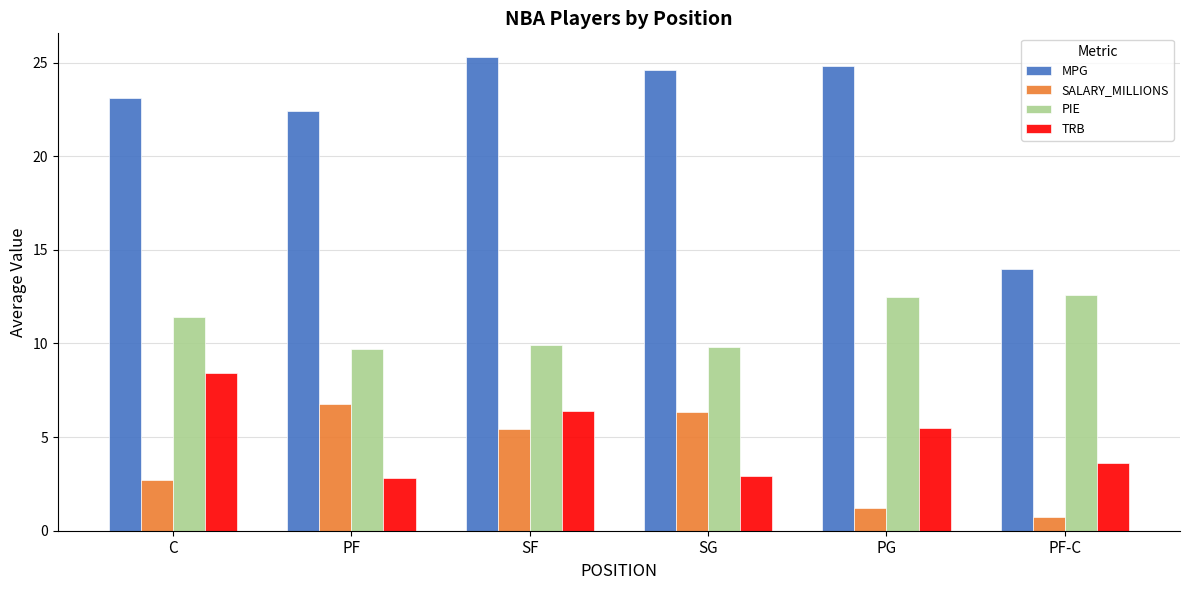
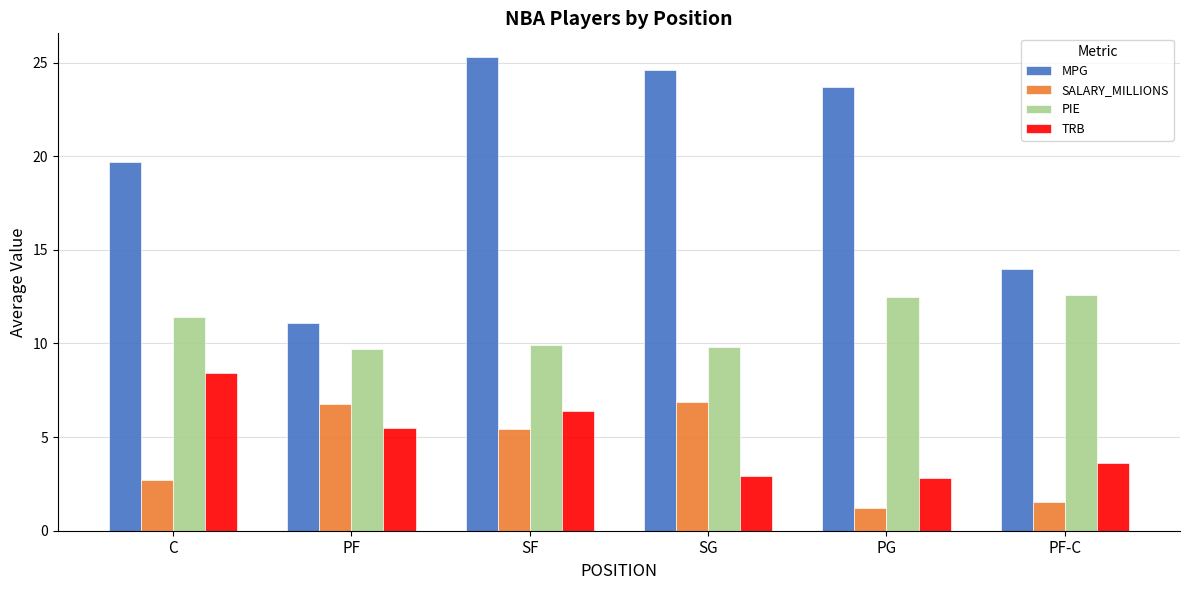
MPG, C: 23.1 -> 19.7
MPG, PF: 22.4 -> 11.1
TRB, PF: 2.8 -> 5.5
SALARY_MILLIONS, SG: 6.3 -> 6.9
MPG, PG: 24.8 -> 23.7
TRB, PG: 5.5 -> 2.8
SALARY_MILLIONS, PF-C: 0.8 -> 1.5
